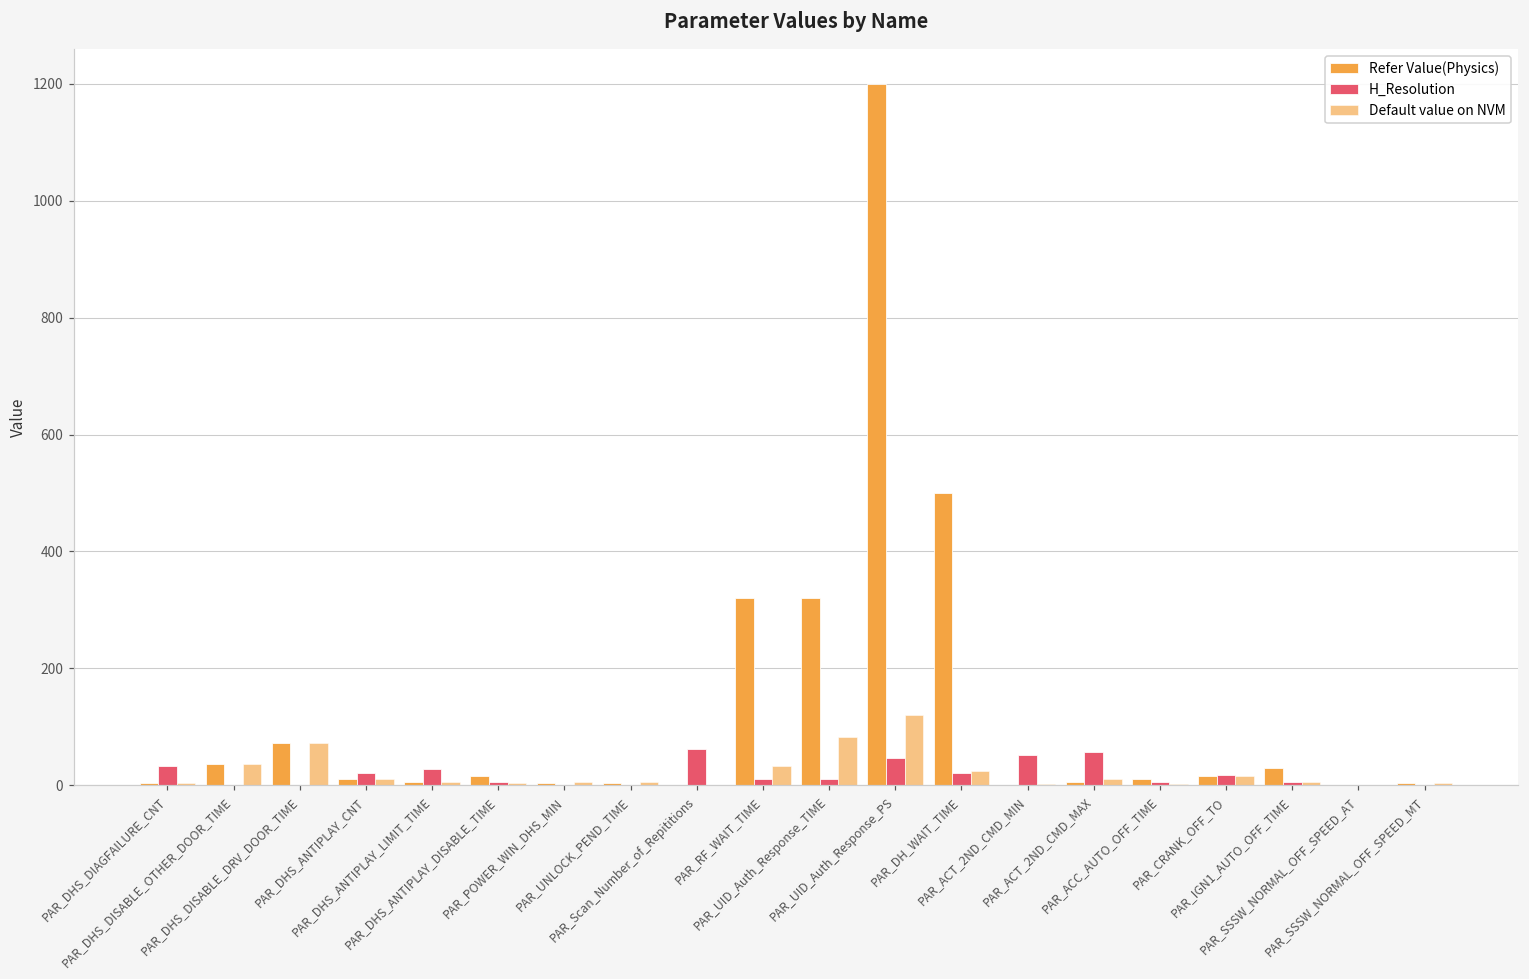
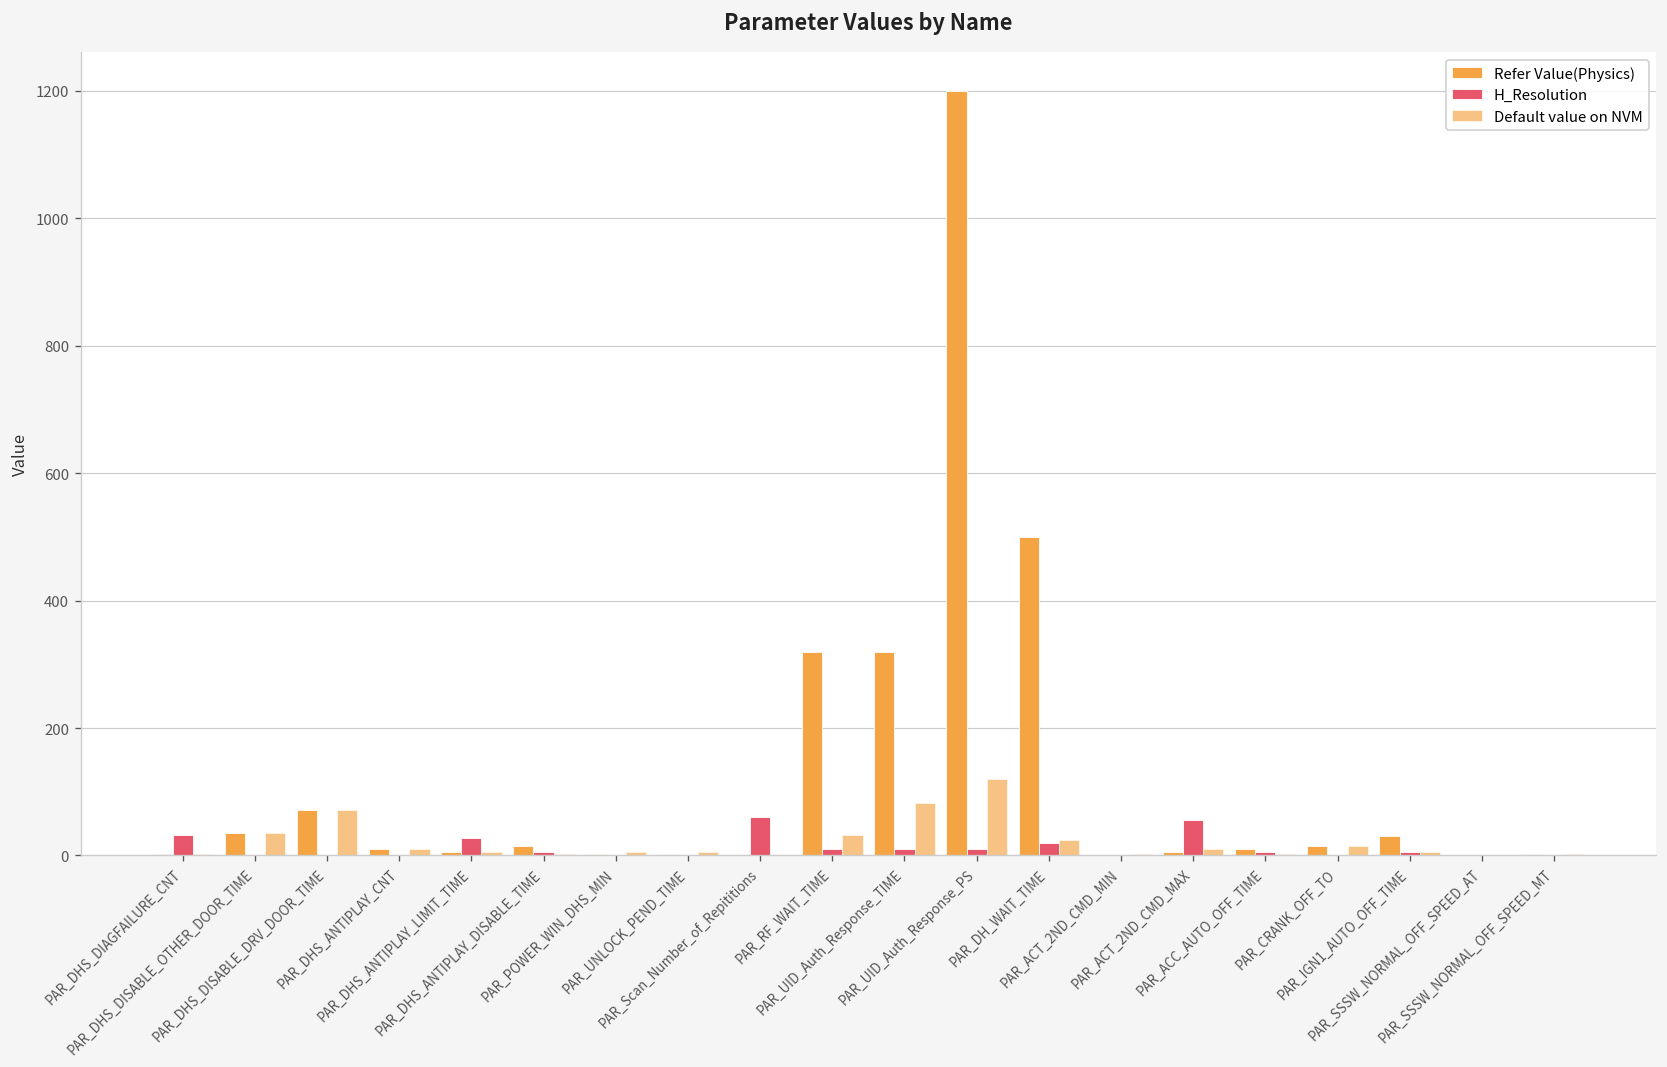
H_Resolution, PAR_DHS_ANTIPLAY_CNT: 20 -> 0
H_Resolution, PAR_UID_Auth_Response_PS: 50 -> 10
H_Resolution, PAR_ACT_2ND_CMD_MIN: 50 -> 0
H_Resolution, PAR_CRANK_OFF_TO: 20 -> 0
